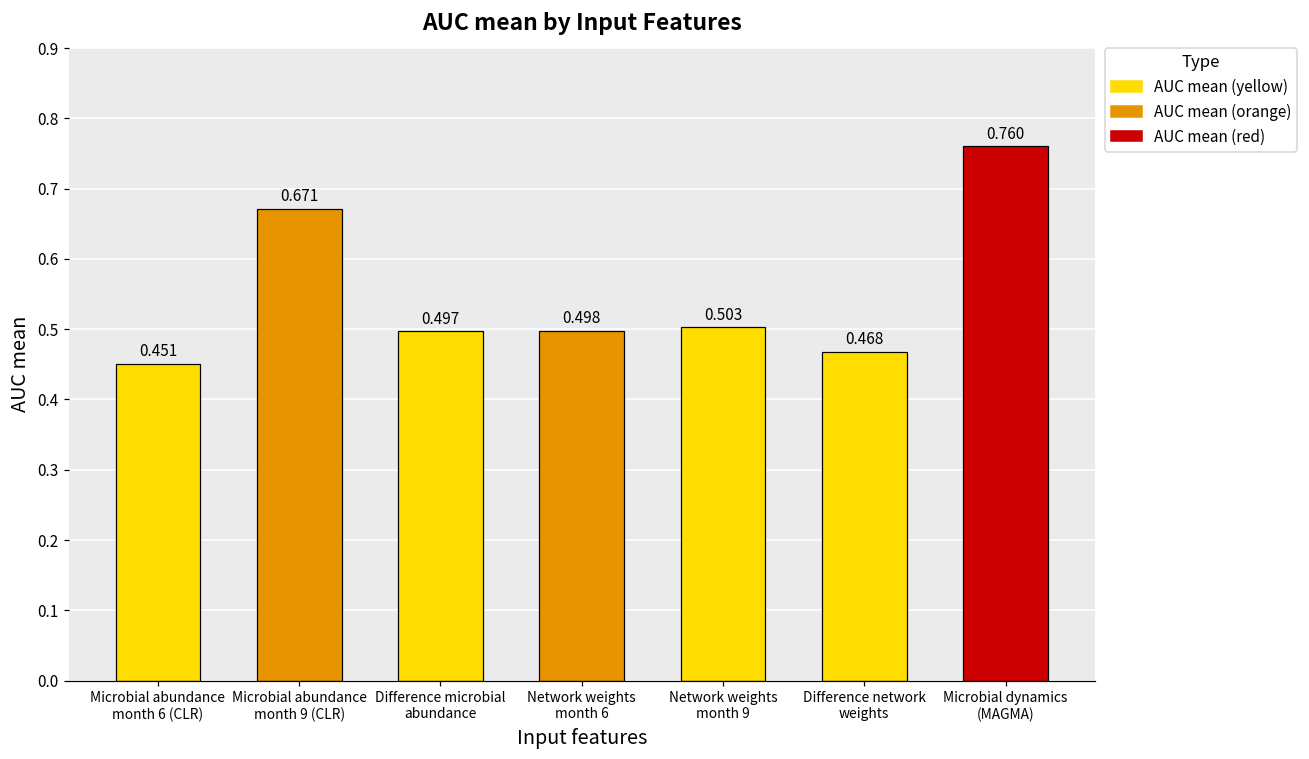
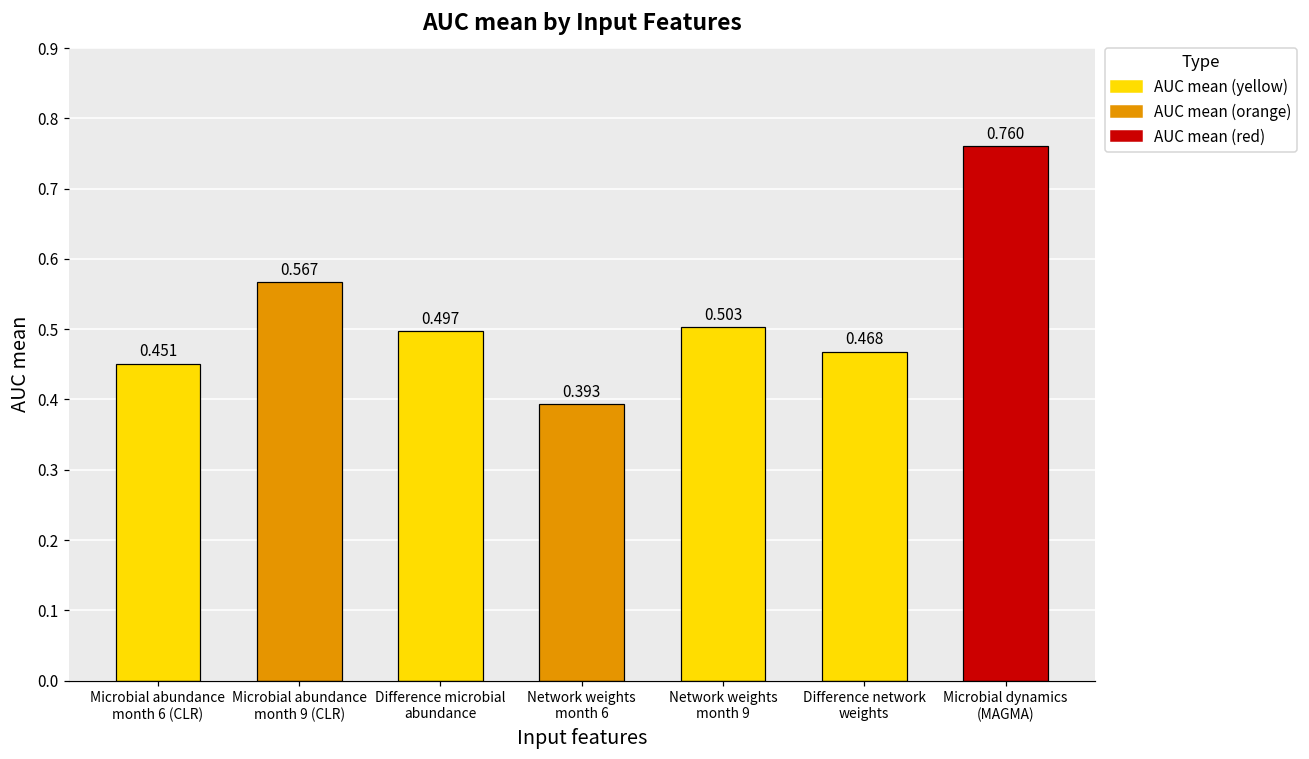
Microbial abundance month 9 (CLR): 0.671 -> 0.567
Network weights month 6: 0.498 -> 0.393
